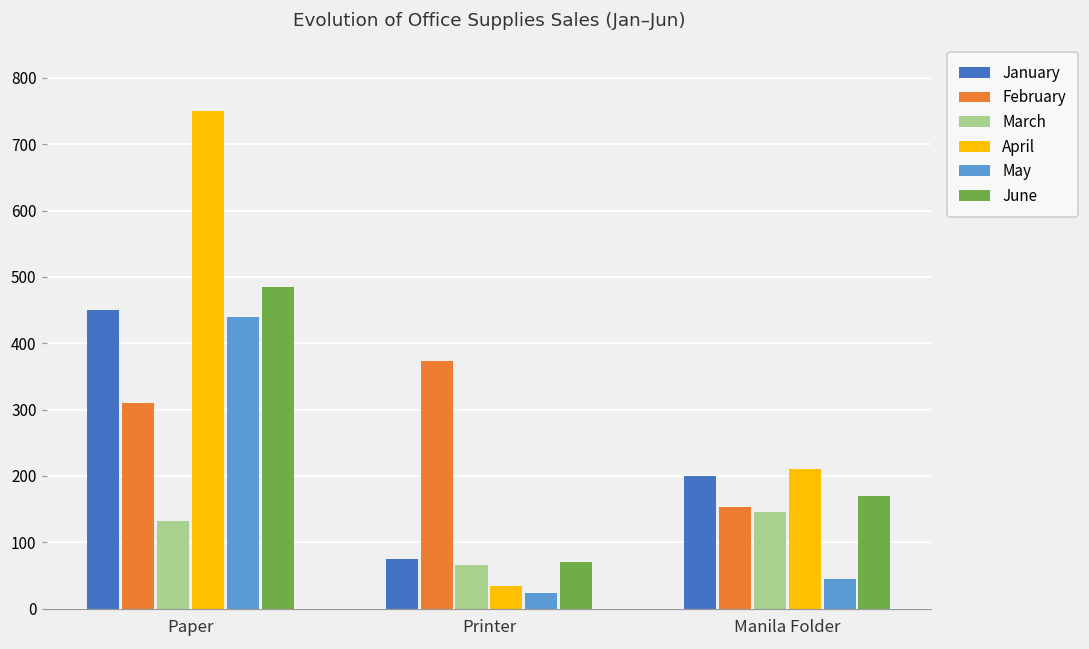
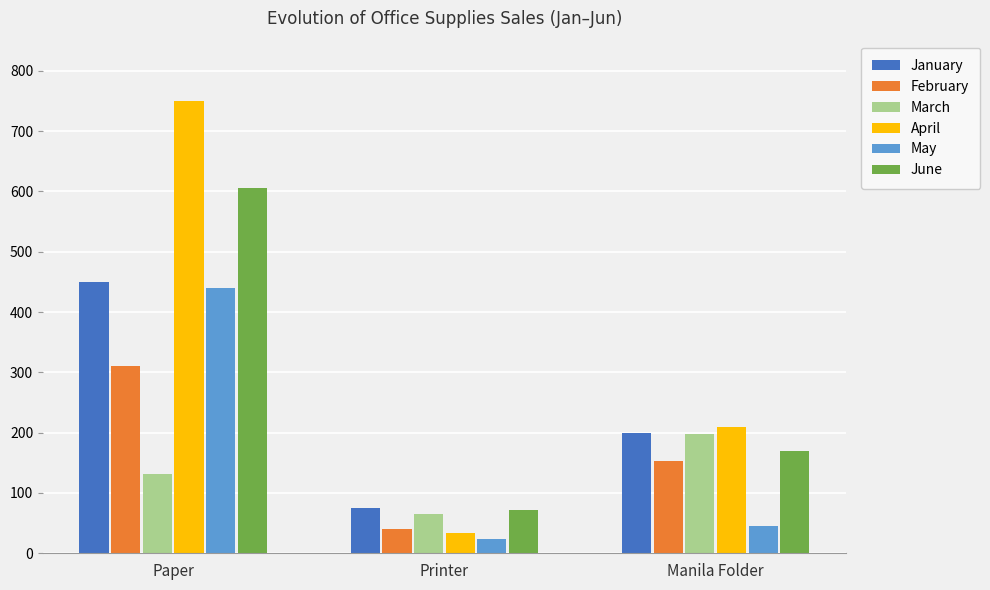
June, Paper: 490 -> 610
February, Printer: 370 -> 40
March, Manila Folder: 150 -> 200
